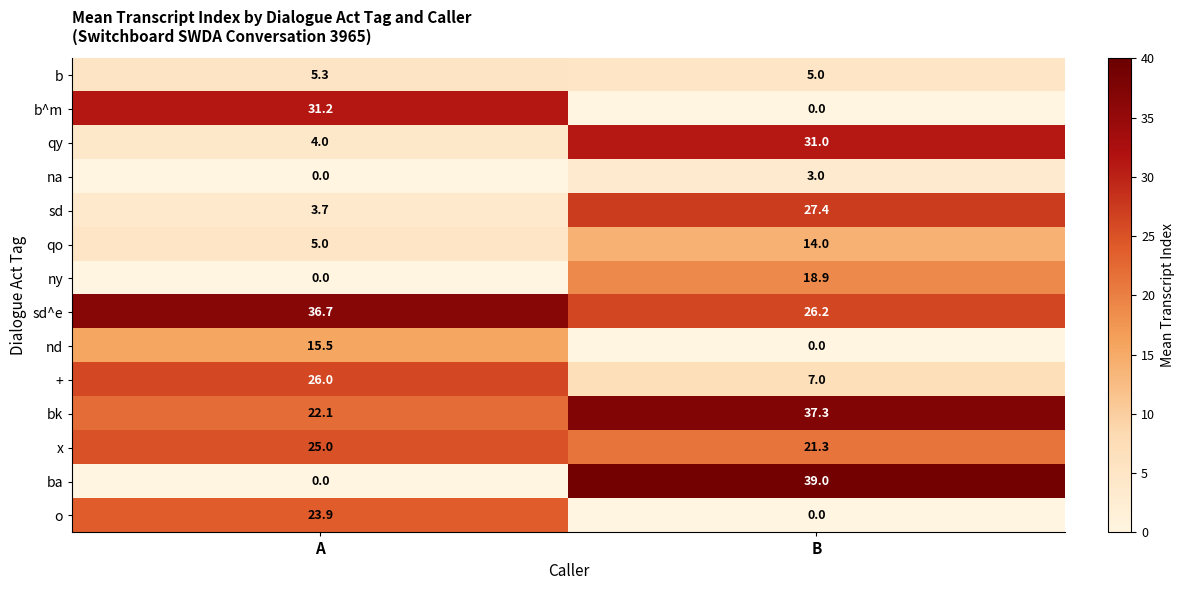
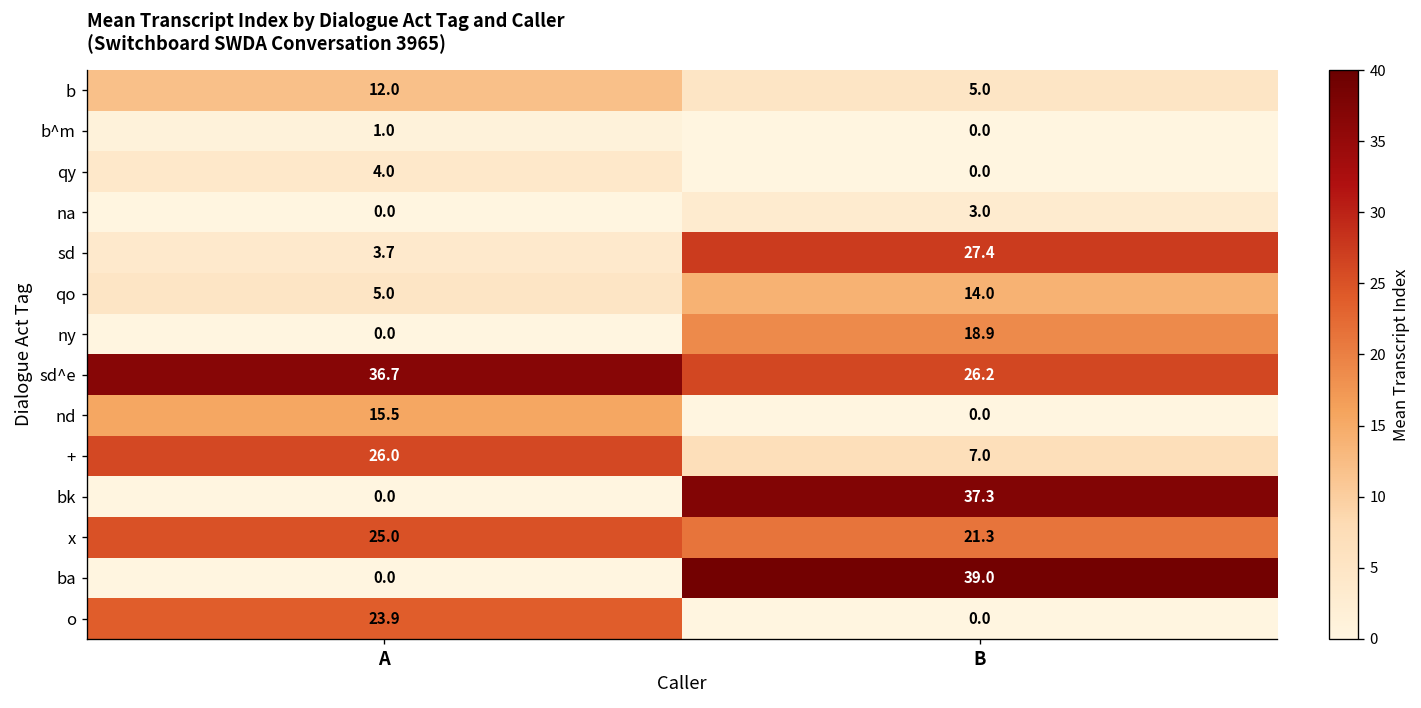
b, A: 5.3 -> 12.0
b^m, A: 31.2 -> 1.0
qy, B: 31.0 -> 0.0
bk, A: 22.1 -> 0.0
